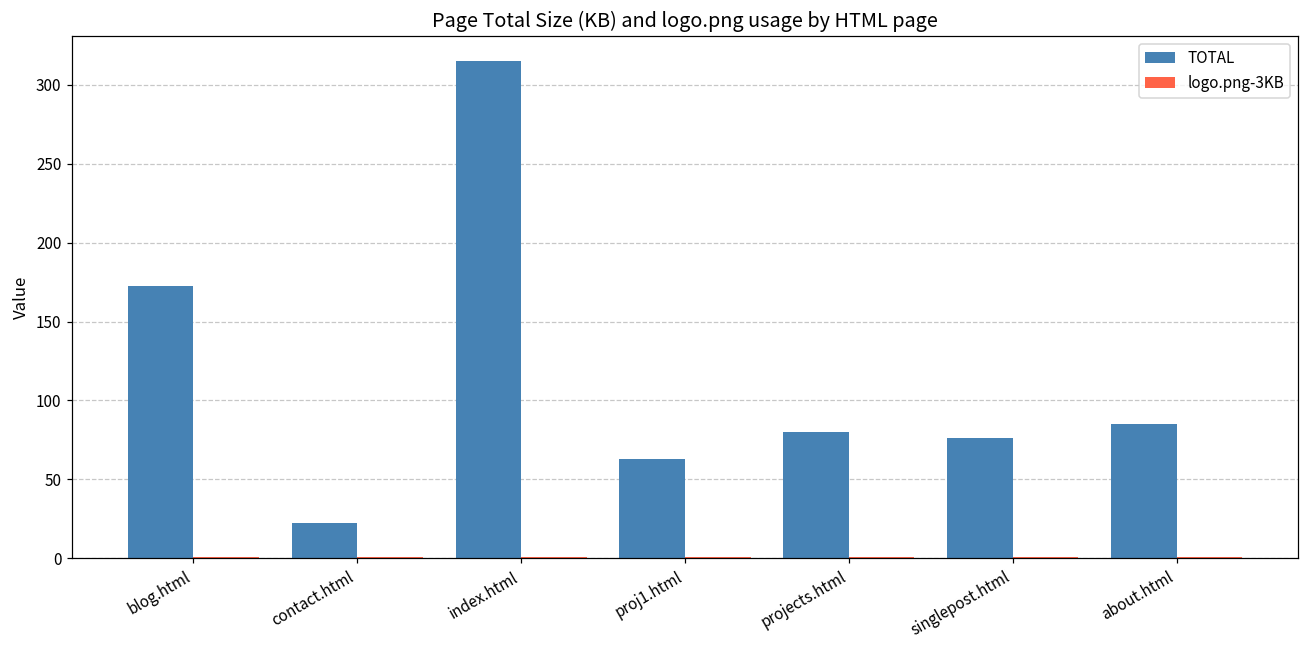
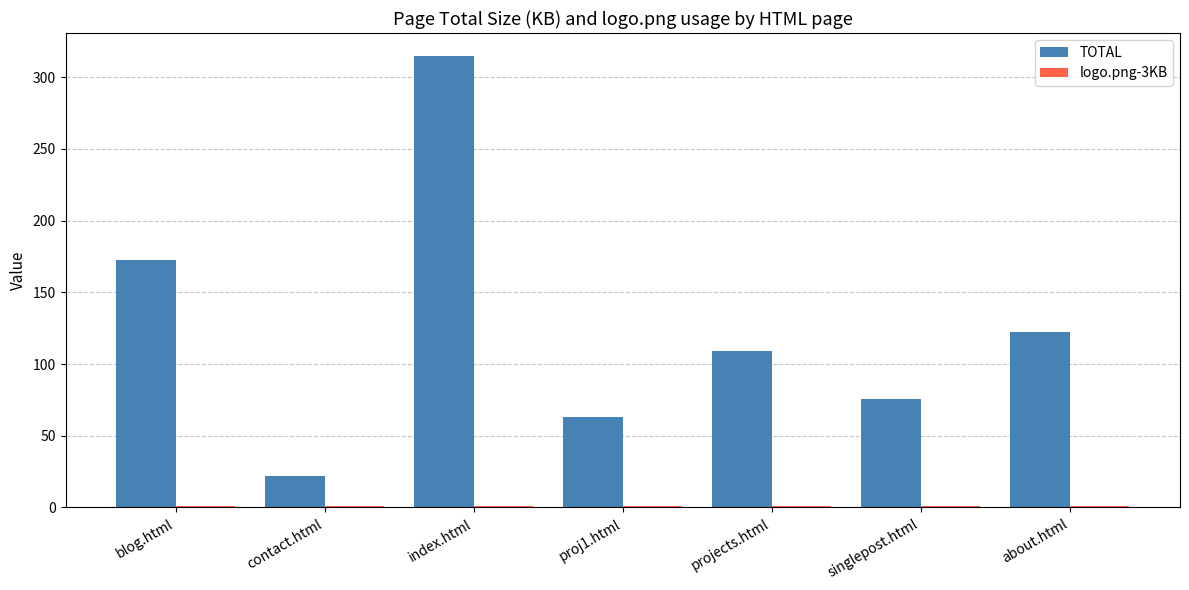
TOTAL, projects.html: 80 -> 109
TOTAL, about.html: 85 -> 122
